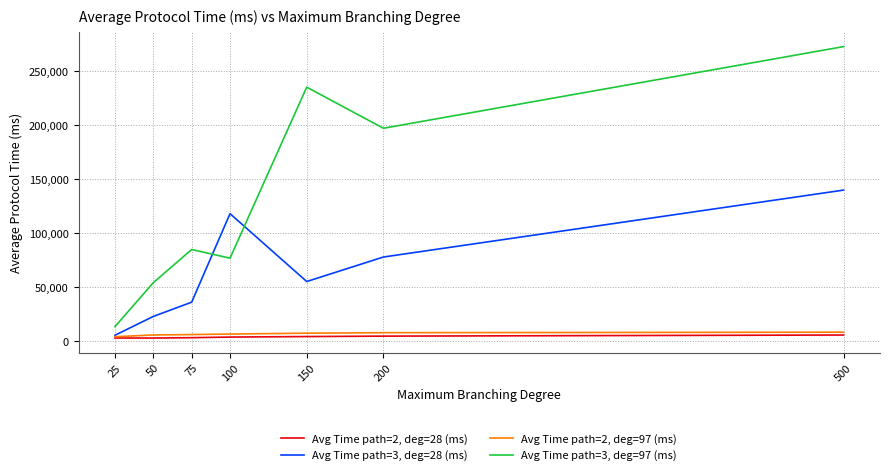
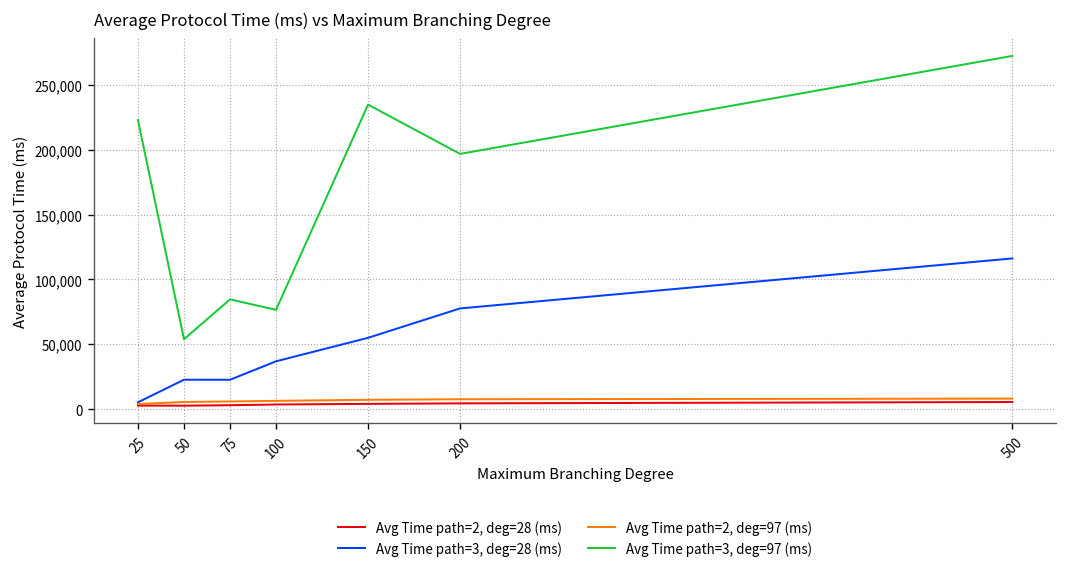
Avg Time path=3, deg=97 (ms), 25: 13,000 -> 223,000
Avg Time path=3, deg=28 (ms), 75: 36,000 -> 23,000
Avg Time path=3, deg=28 (ms), 100: 118,000 -> 37,000
Avg Time path=3, deg=28 (ms), 500: 140,000 -> 116,000
